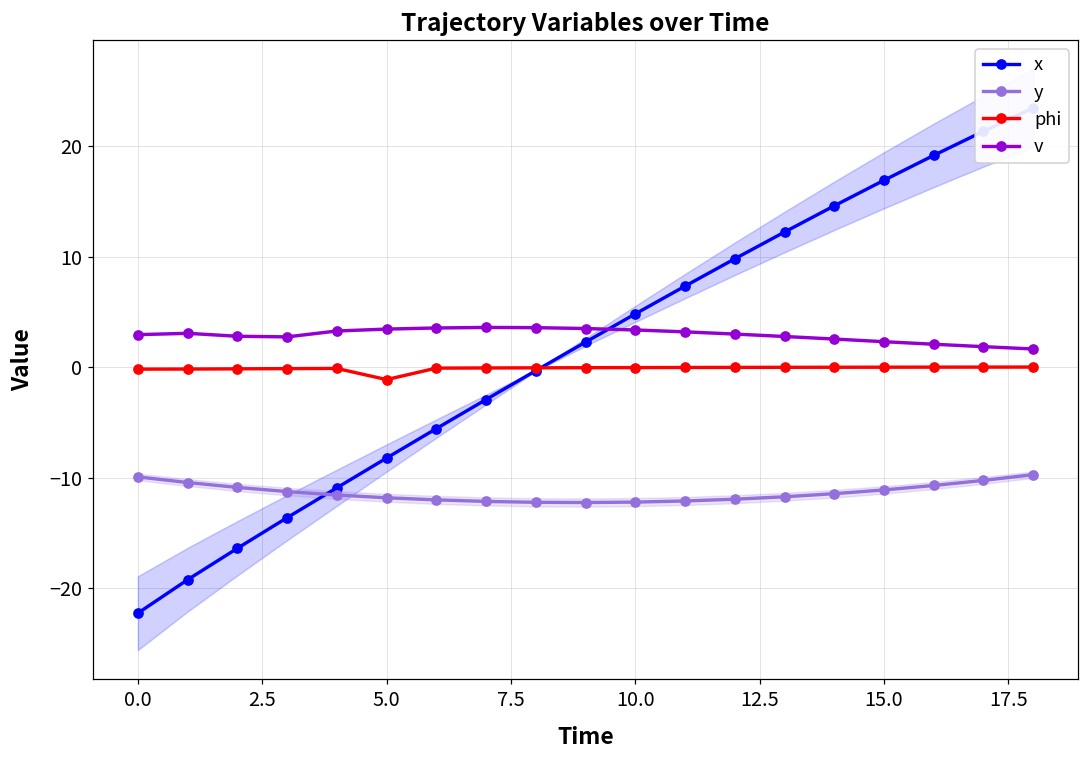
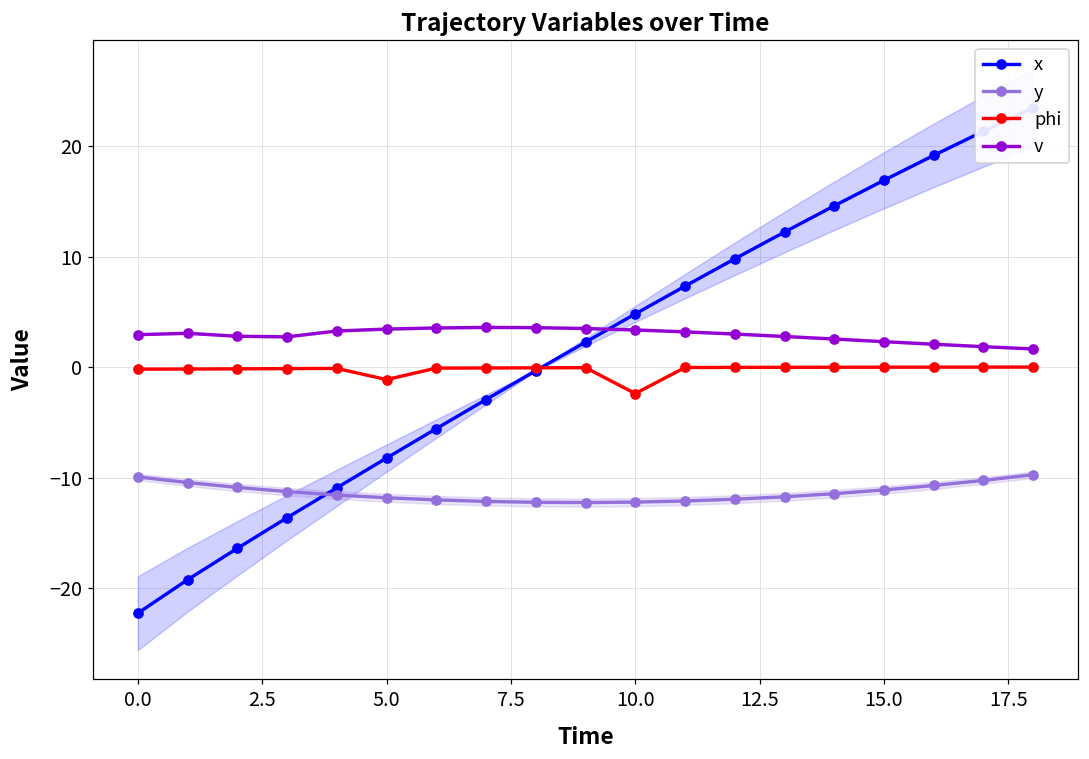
phi, 10.0: 0.0 -> -2.4
